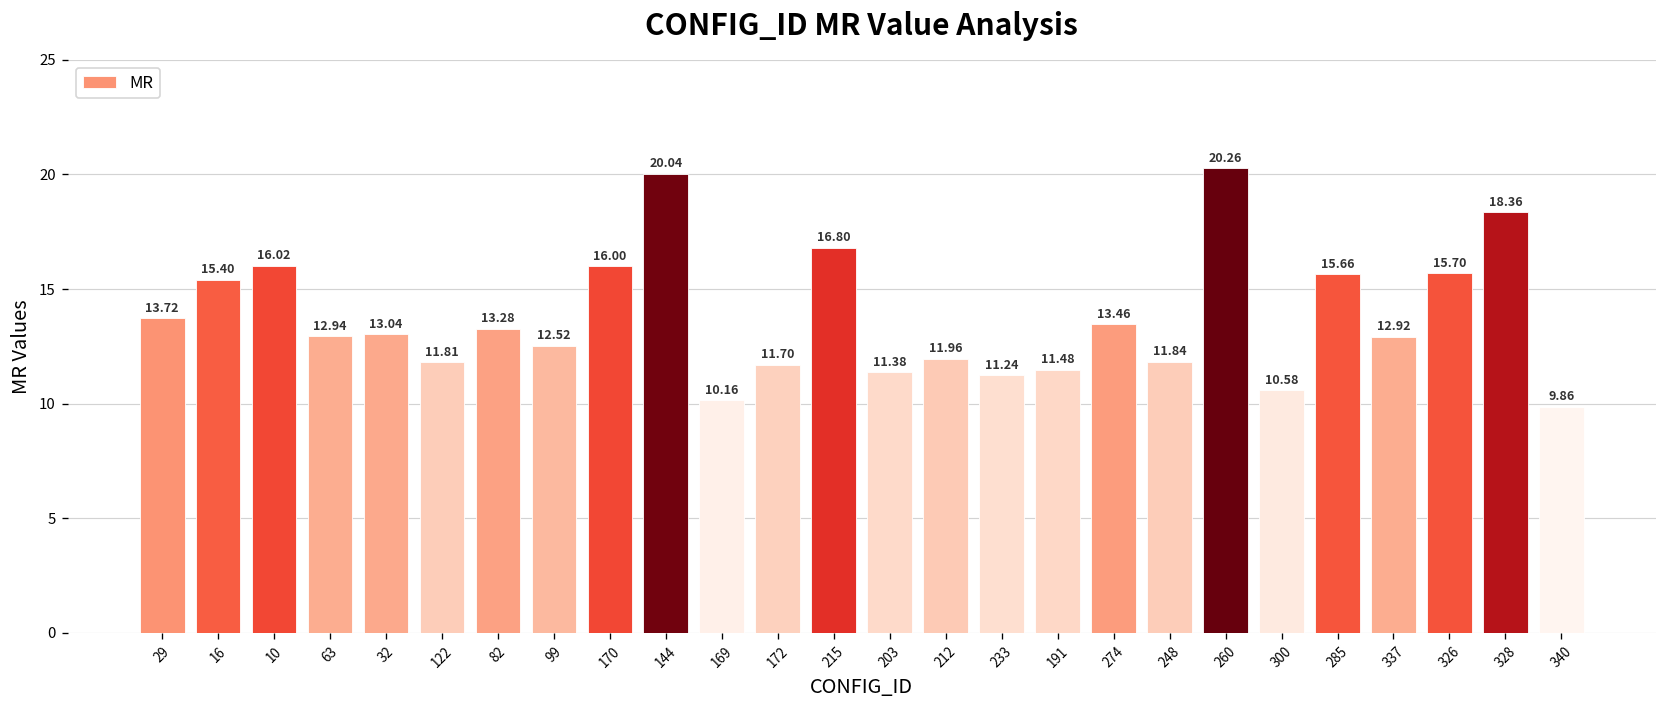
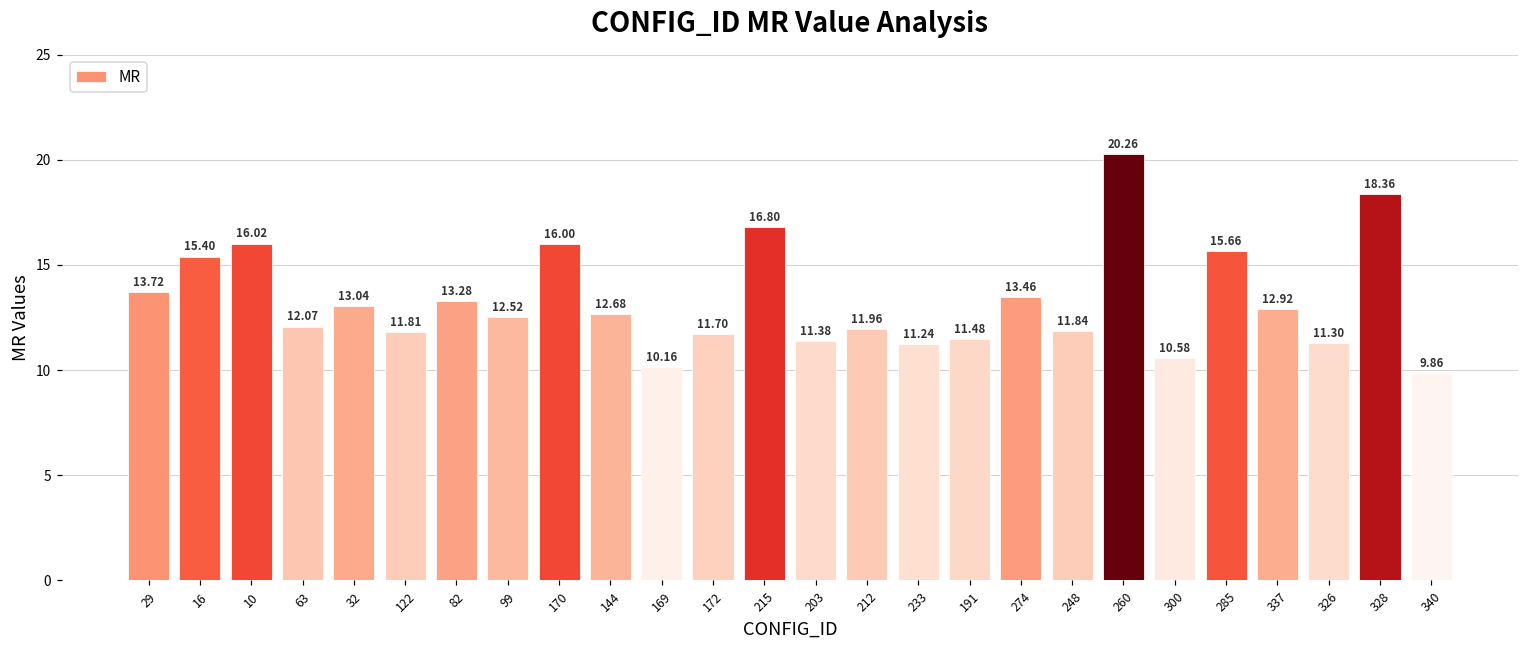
63: 12.94 -> 12.07
144: 20.04 -> 12.68
326: 15.70 -> 11.30
